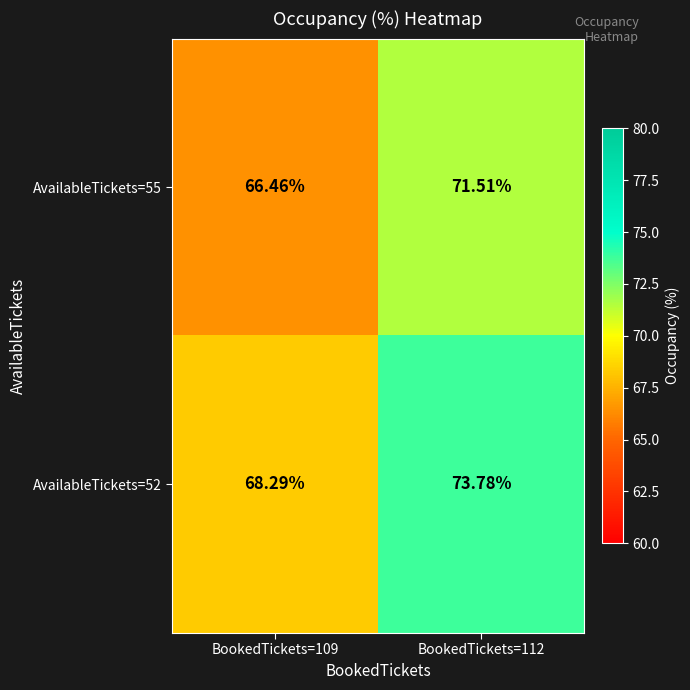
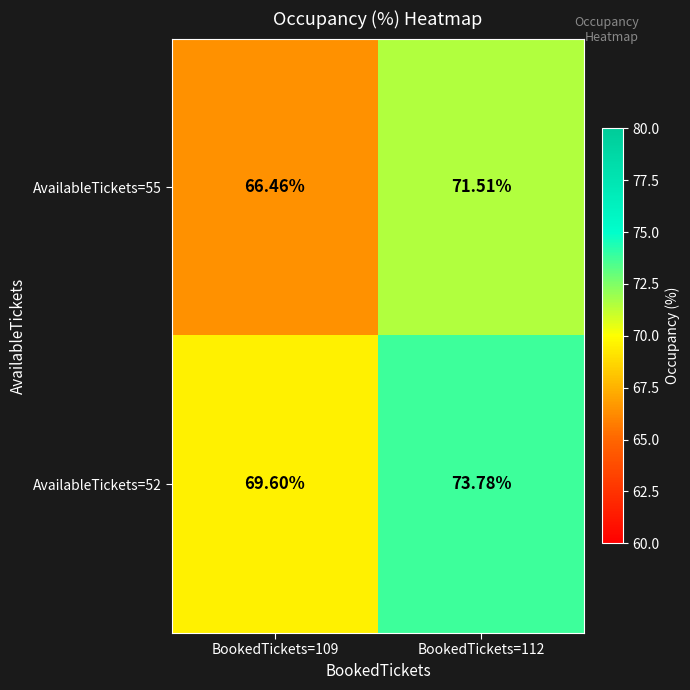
AvailableTickets=52, BookedTickets=109: 68.29% -> 69.60%
